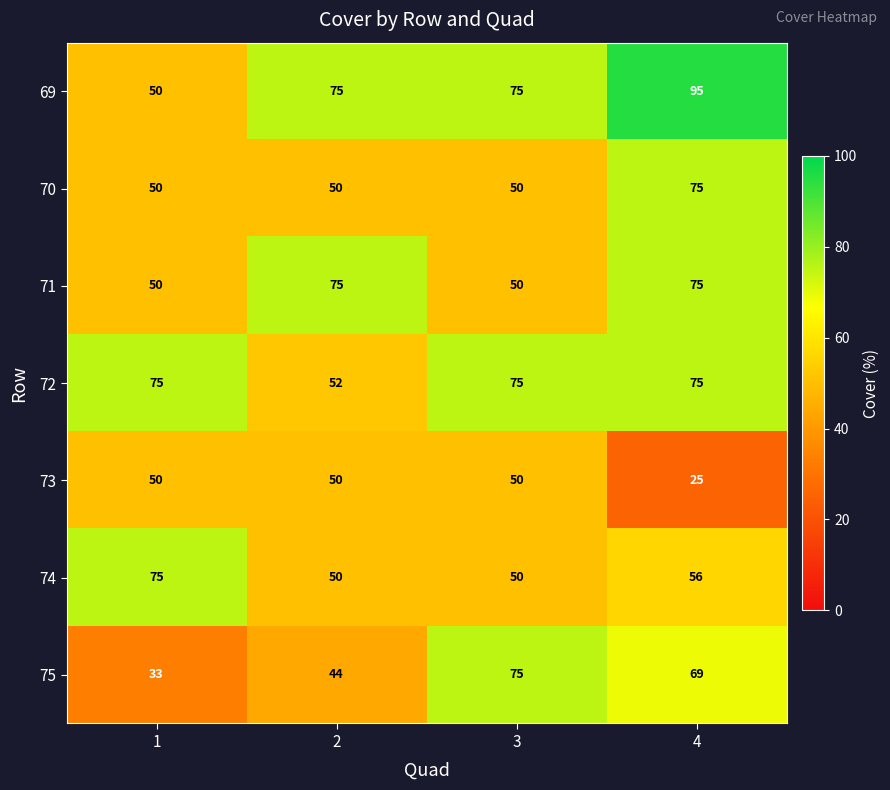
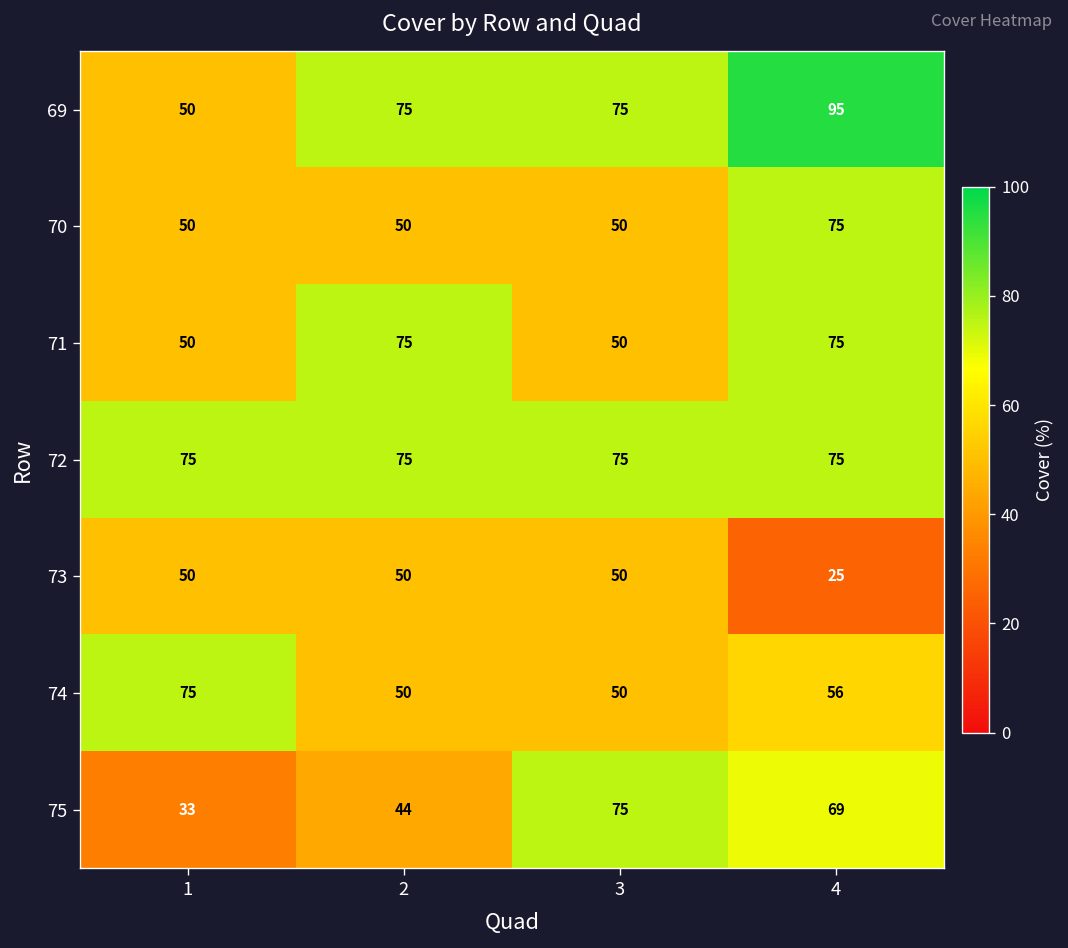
72, 2: 52 -> 75
